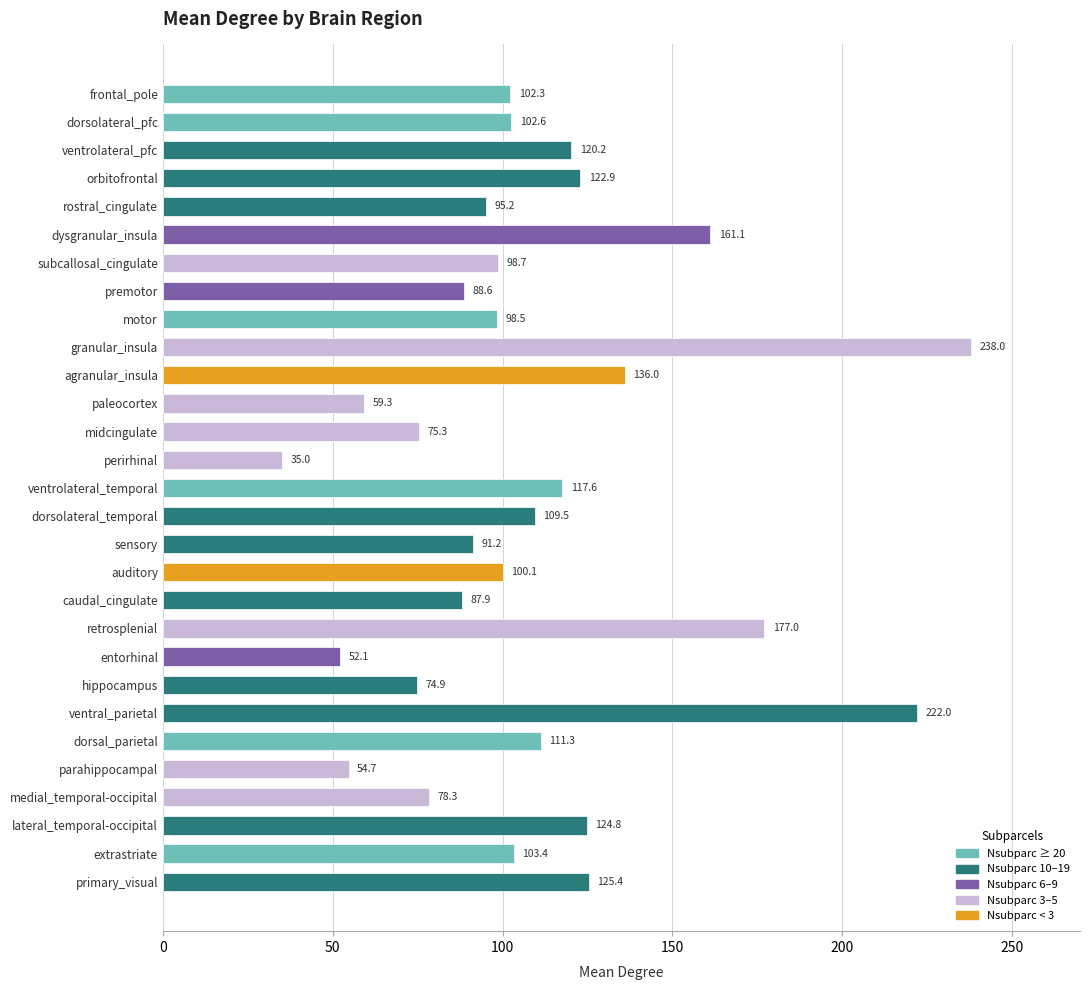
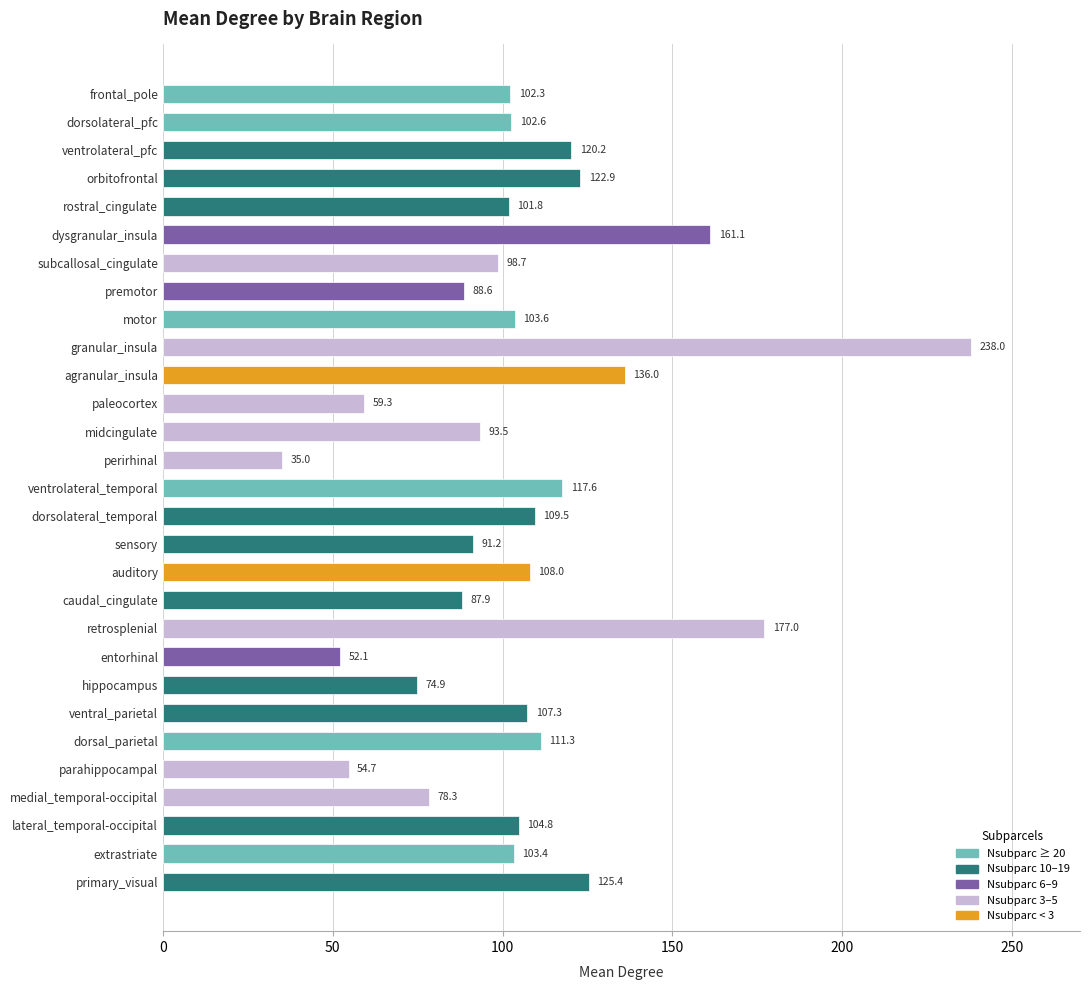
rostral_cingulate: 95.2 -> 101.8
motor: 98.5 -> 103.6
midcingulate: 75.3 -> 93.5
auditory: 100.1 -> 108.0
ventral_parietal: 222.0 -> 107.3
lateral_temporal-occipital: 124.8 -> 104.8
